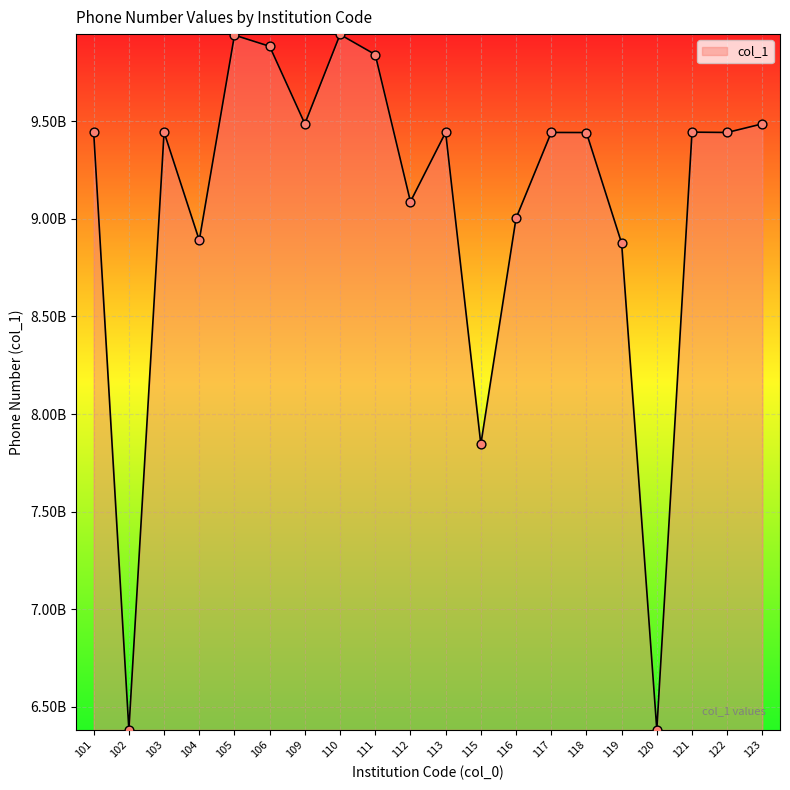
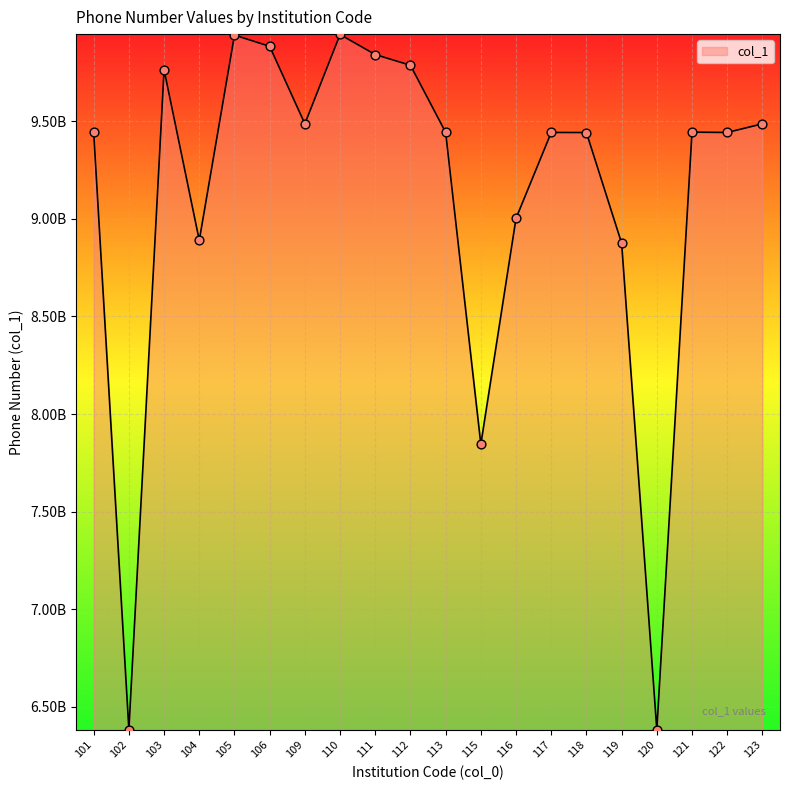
103: 9440000000 -> 9760000000
112: 9090000000 -> 9790000000
